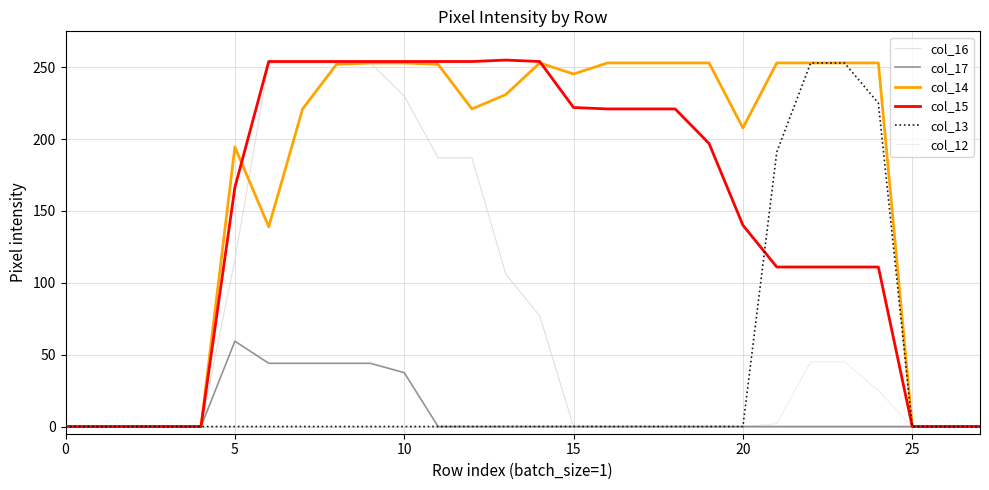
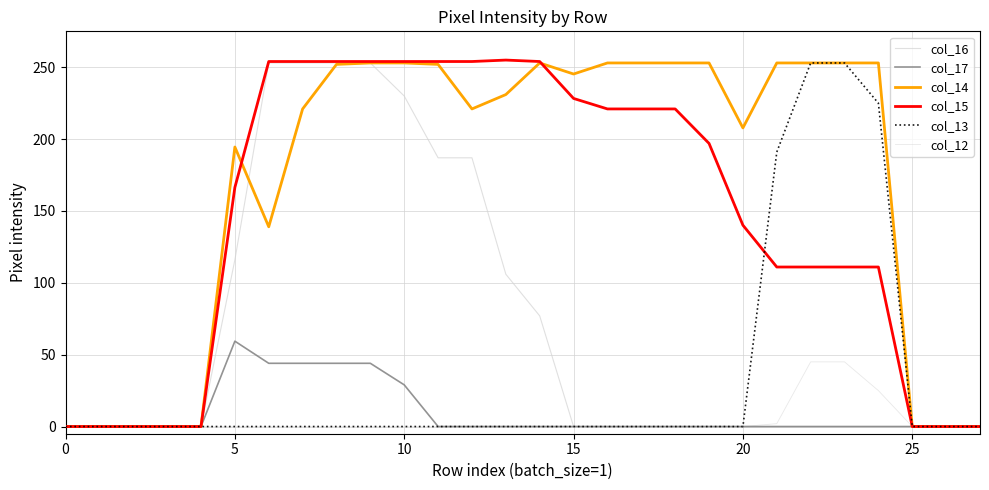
col_17, 10: 38 -> 29
col_15, 15: 222 -> 228
